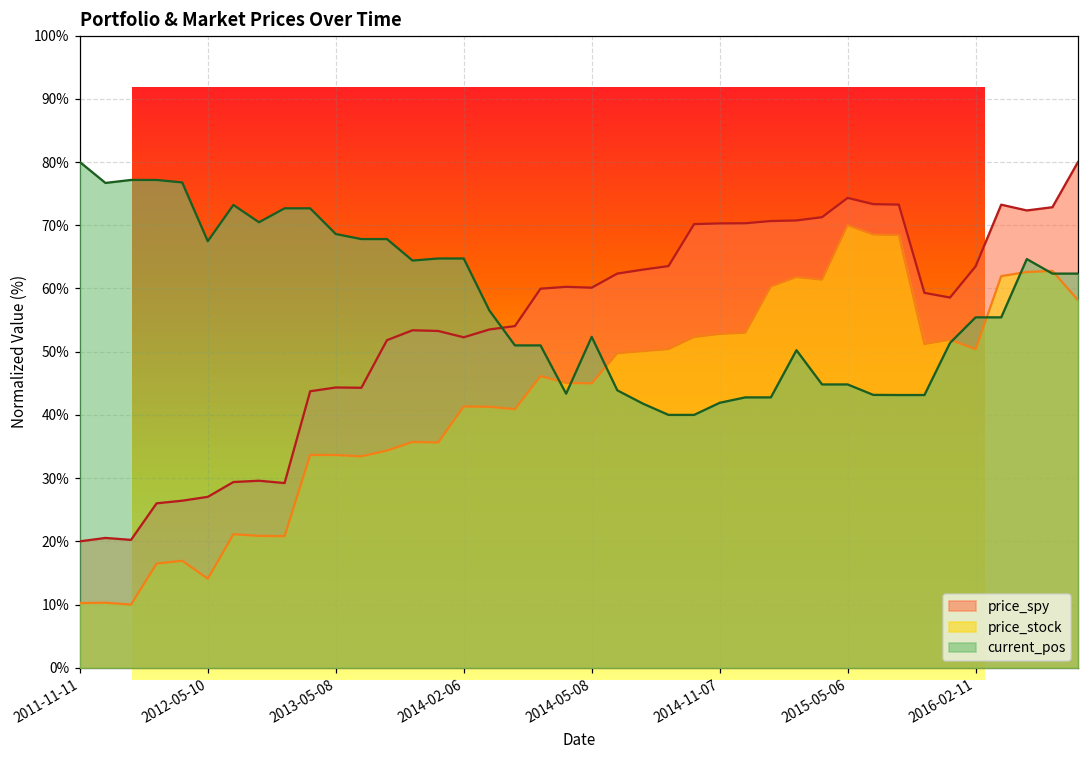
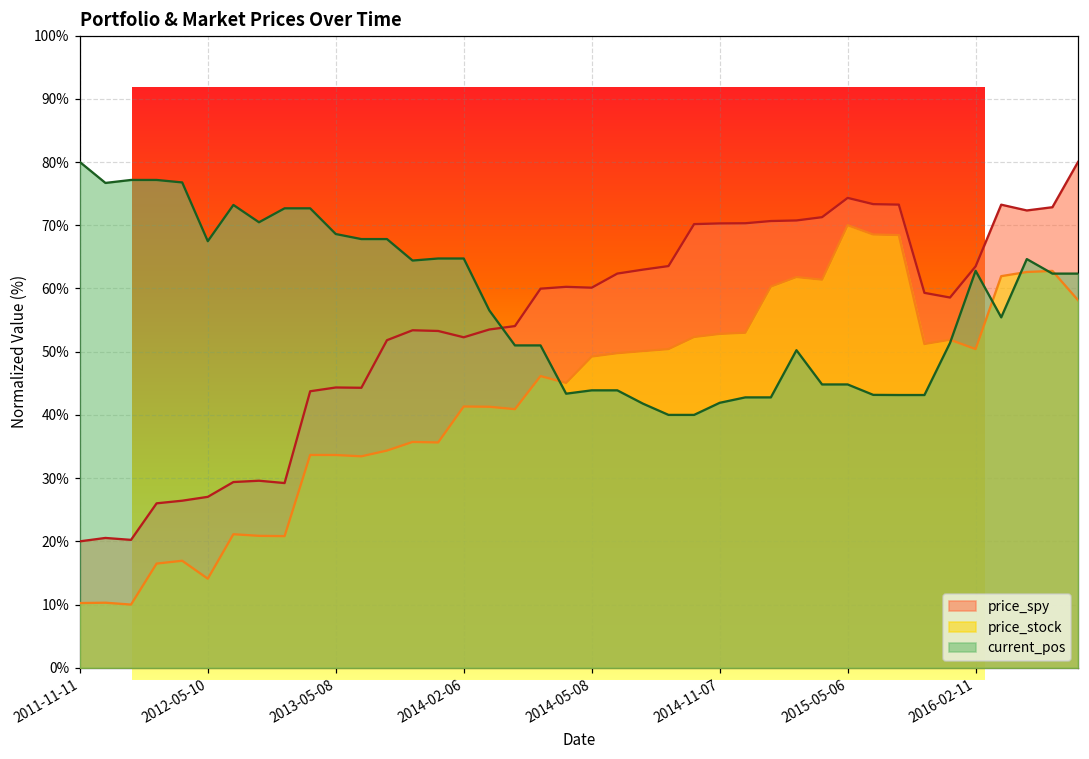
price_stock, 2014-05-08: 45% -> 49%
current_pos, 2014-05-08: 52% -> 44%
current_pos, 2016-02-11: 55% -> 63%
